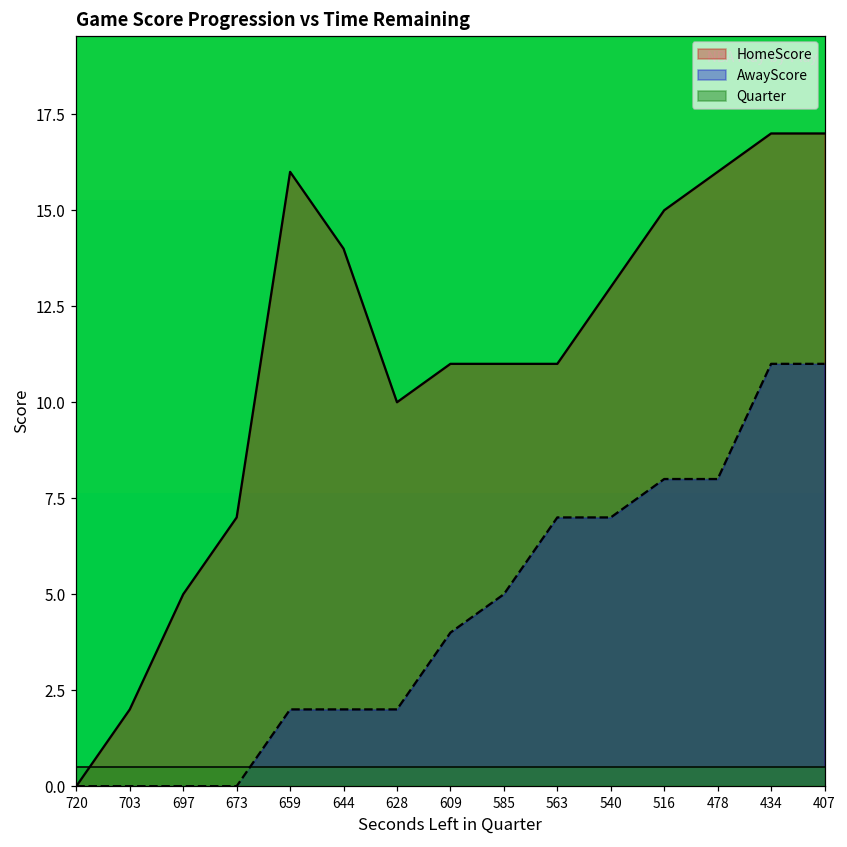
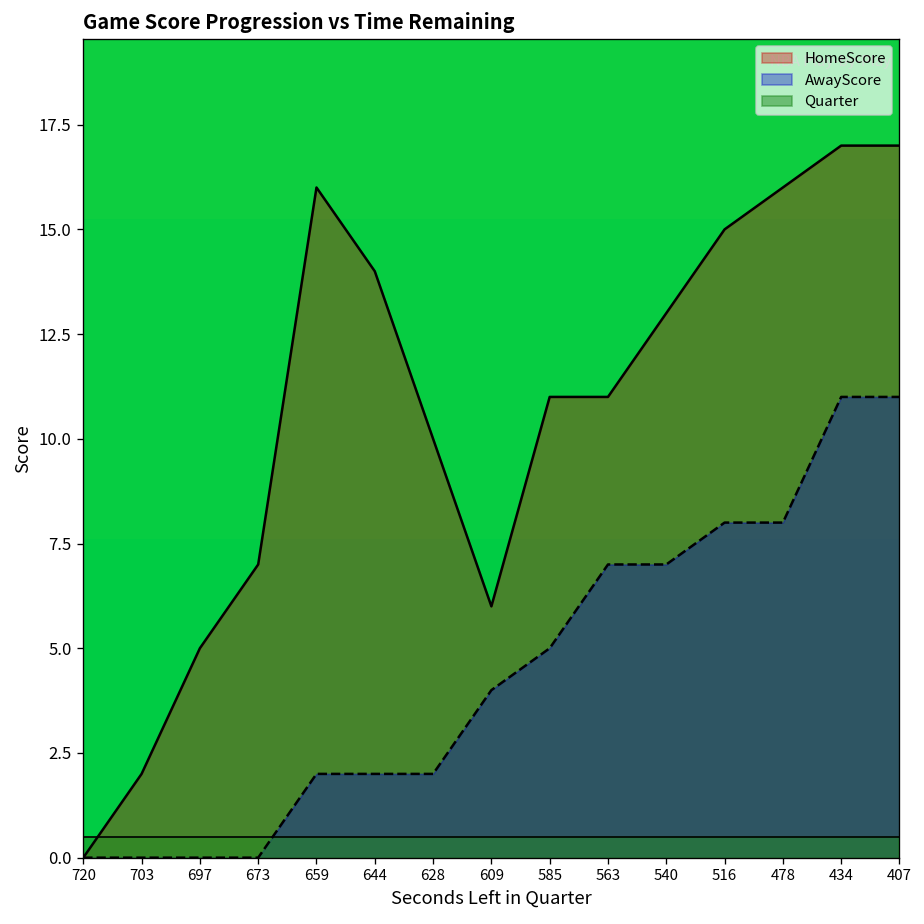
HomeScore, 609: 11 -> 6
